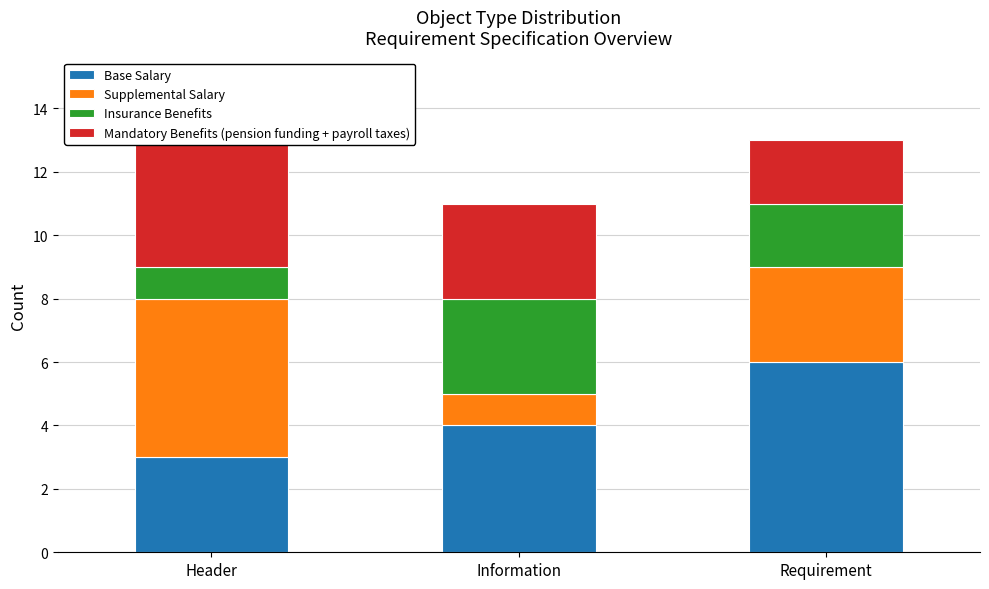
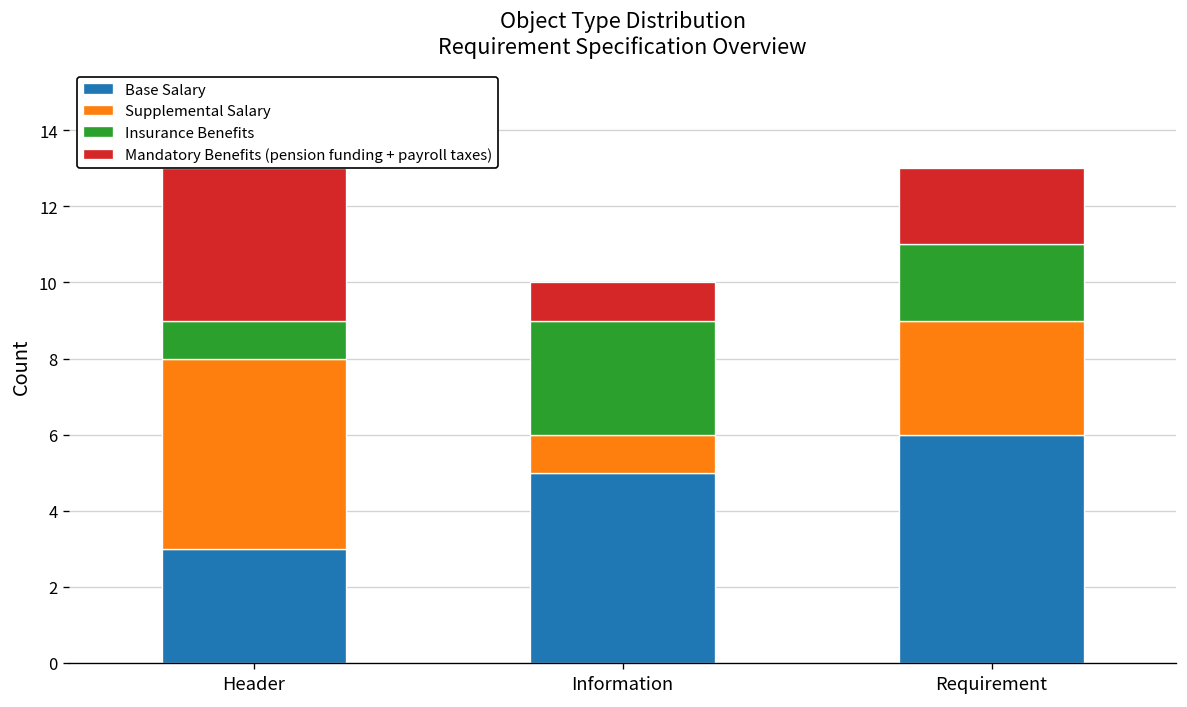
Base Salary, Information: 4 -> 5
Mandatory Benefits (pension funding + payroll taxes), Information: 3 -> 1
